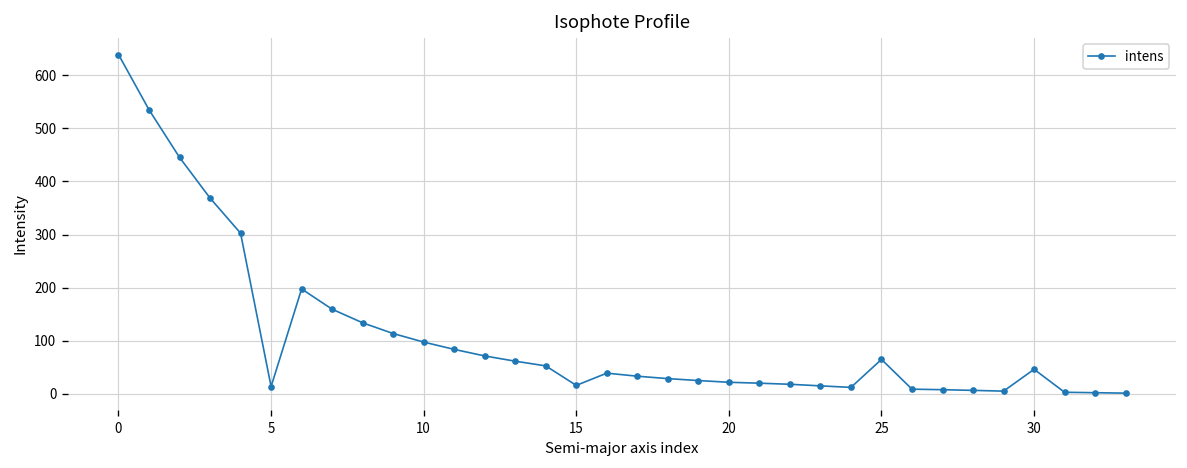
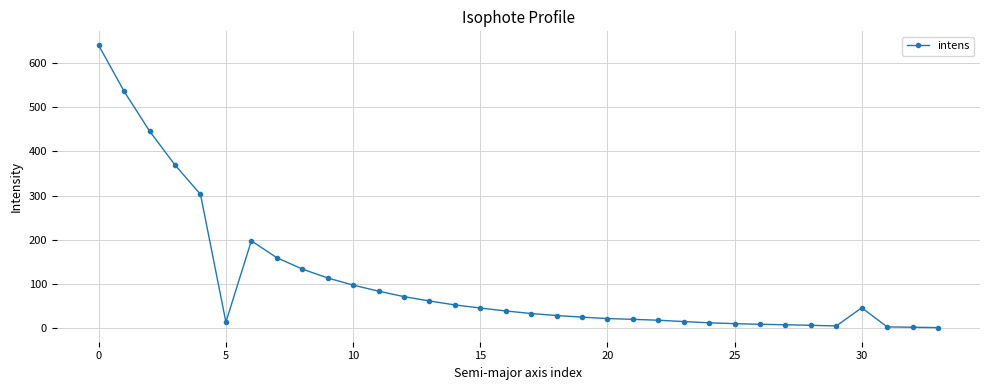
15: 20 -> 50
25: 70 -> 10
